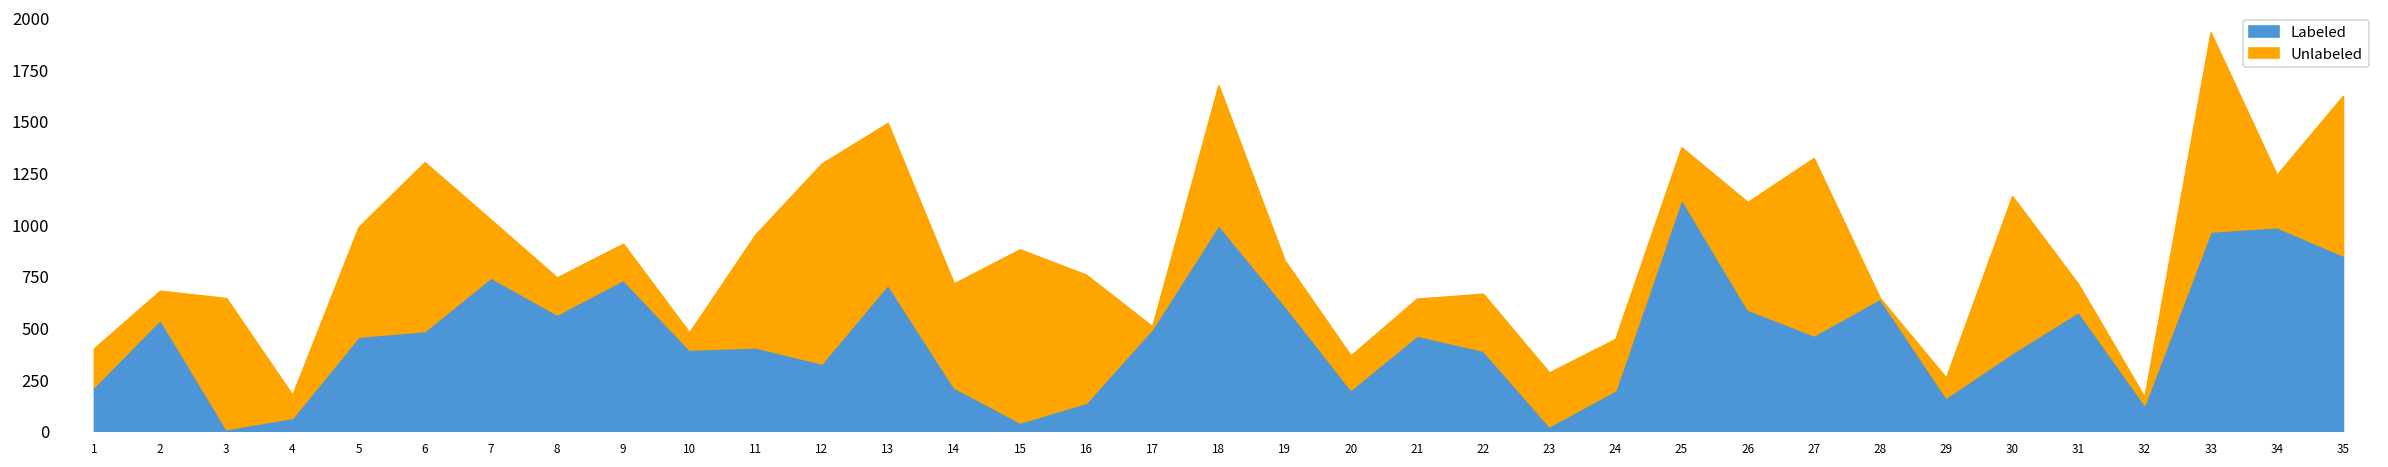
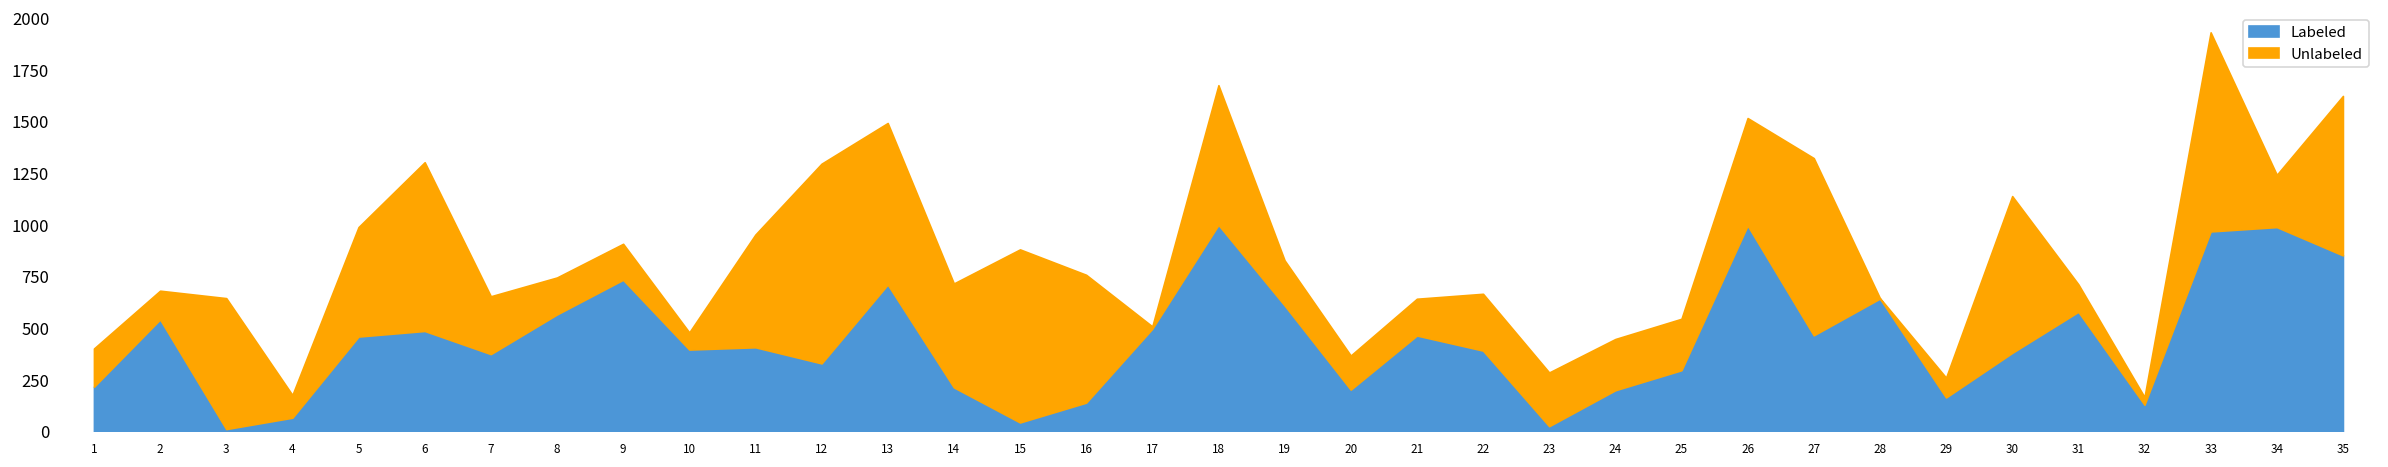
Labeled, 7: 750 -> 370
Labeled, 25: 1130 -> 300
Labeled, 26: 590 -> 1000
